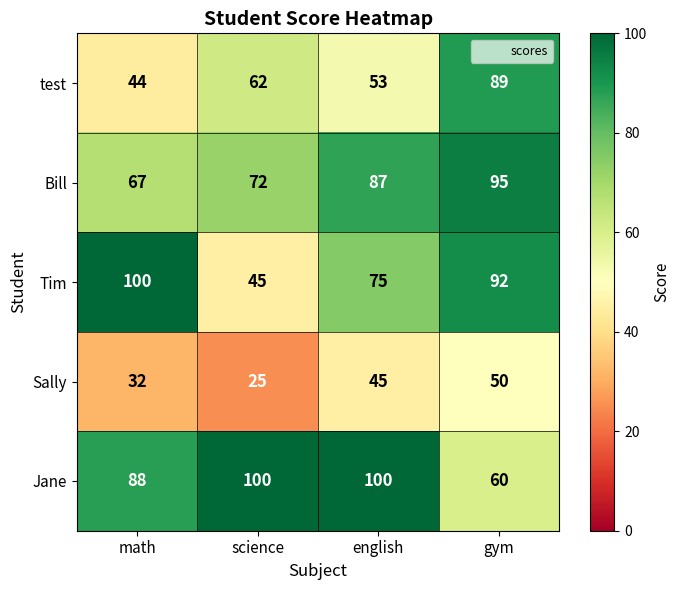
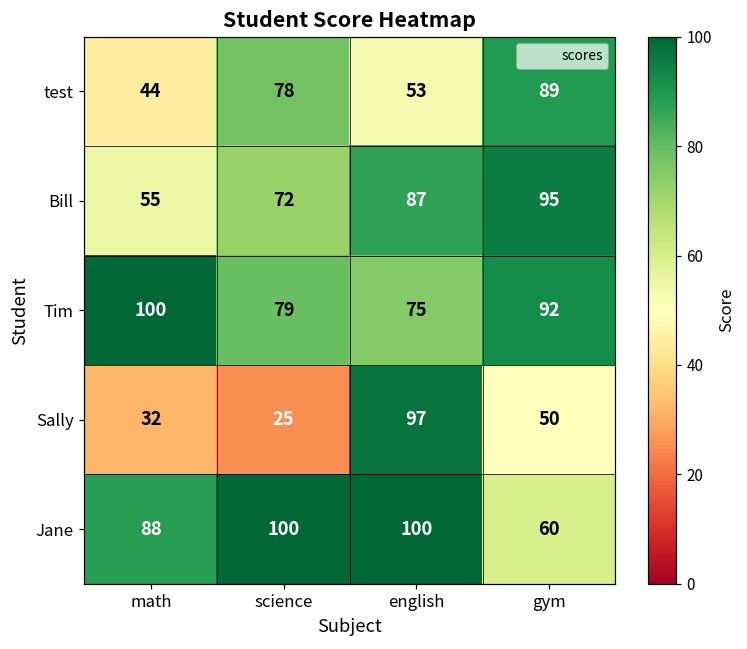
test, science: 62 -> 78
Bill, math: 67 -> 55
Tim, science: 45 -> 79
Sally, english: 45 -> 97
